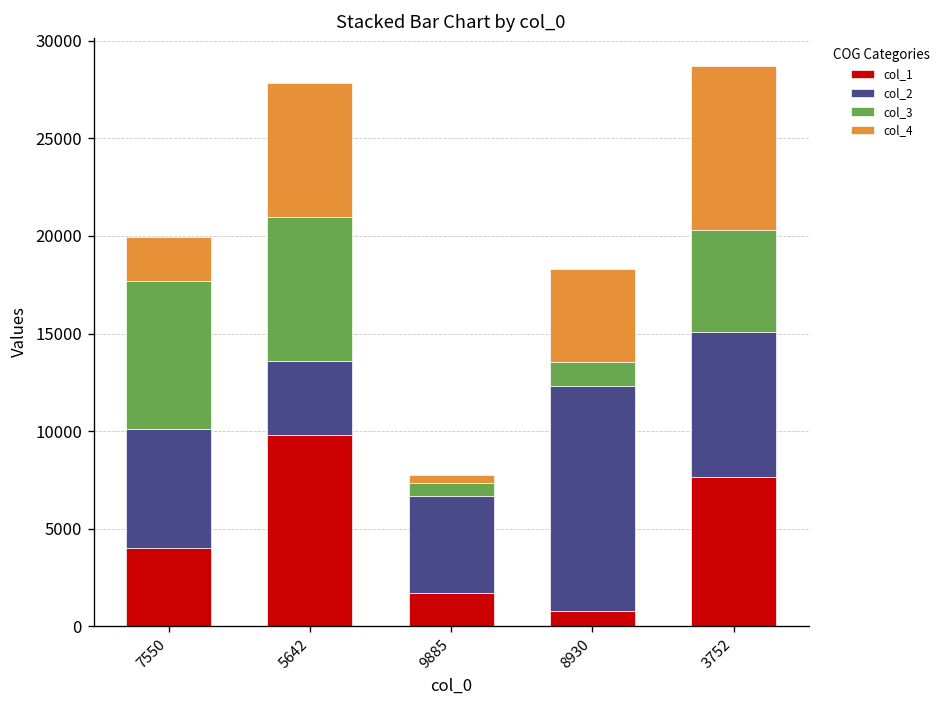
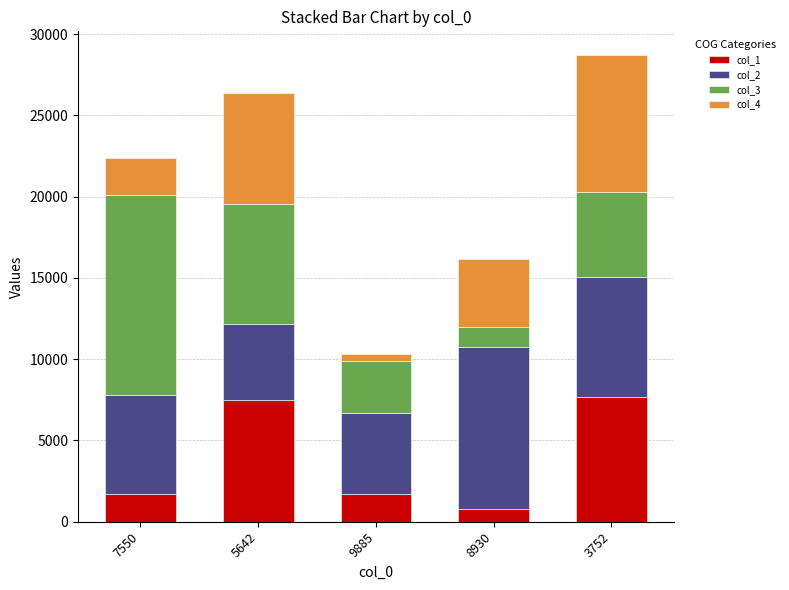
col_1, 7550: 4000 -> 1700
col_3, 7550: 7600 -> 12300
col_1, 5642: 9800 -> 7500
col_2, 5642: 3800 -> 4700
col_3, 9885: 600 -> 3200
col_2, 8930: 11500 -> 10000
col_4, 8930: 4800 -> 4200
